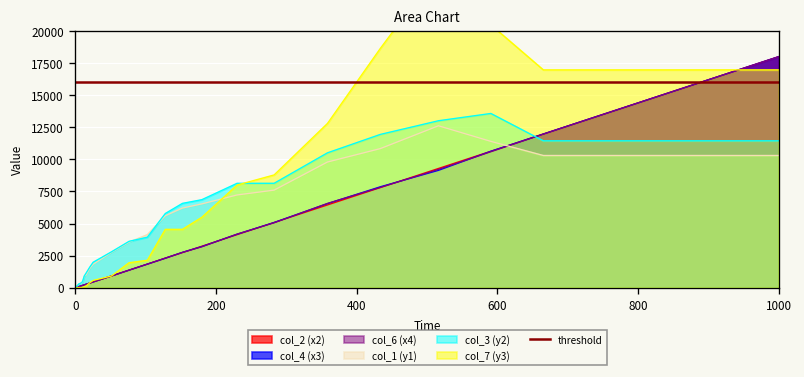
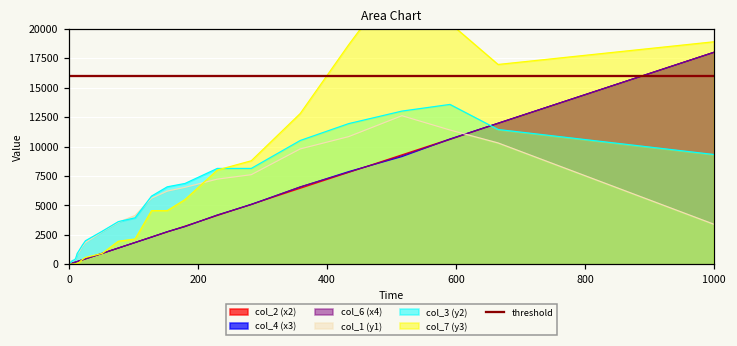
col_1 (y1), 1000: 10300 -> 3400
col_3 (y2), 1000: 11400 -> 9300
col_7 (y3), 1000: 17000 -> 18900
